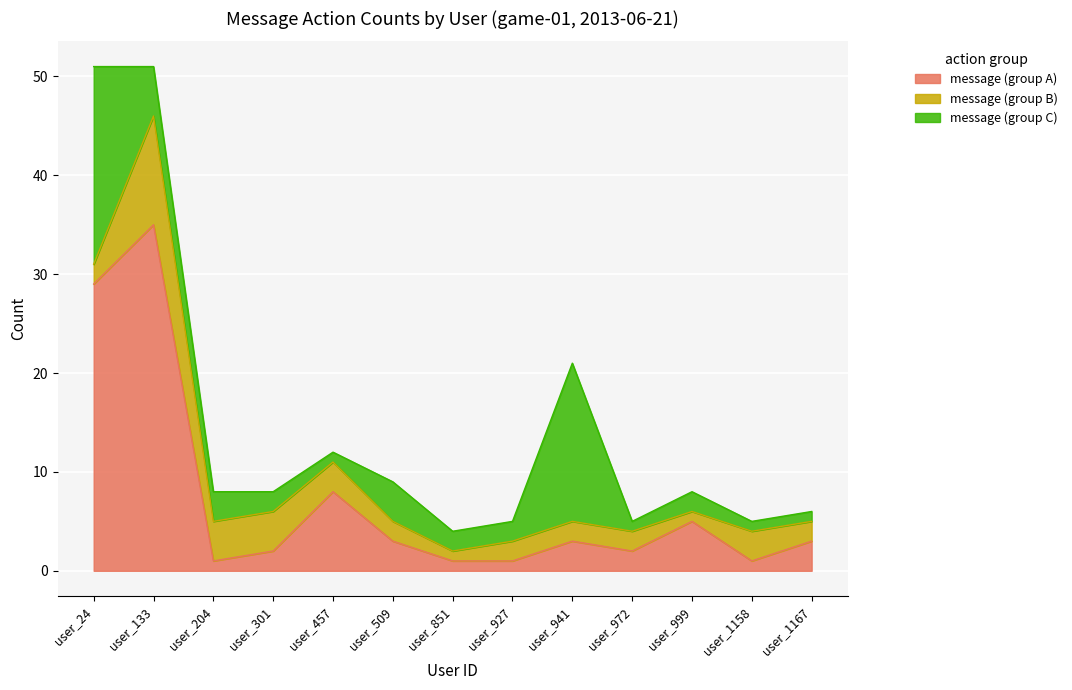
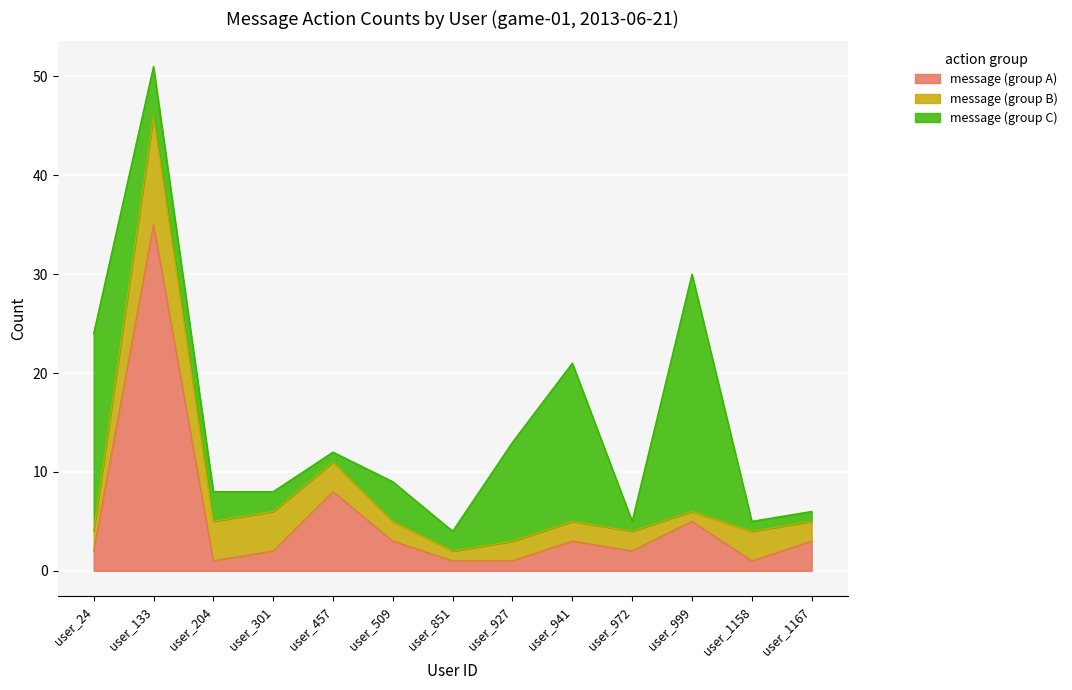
message (group A), user_24: 29 -> 2
message (group C), user_927: 2 -> 10
message (group C), user_999: 2 -> 24
